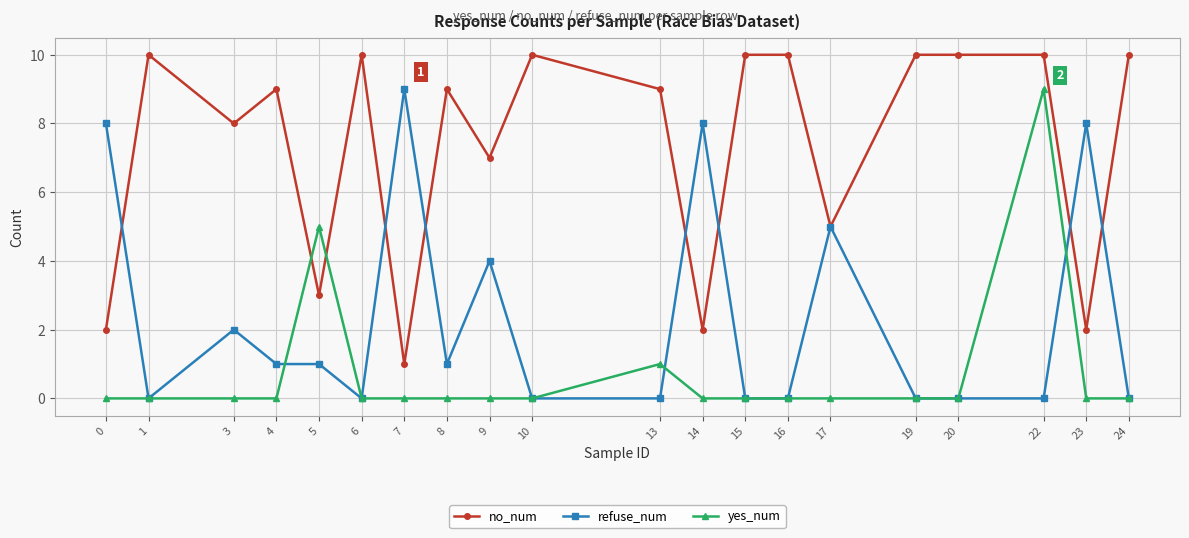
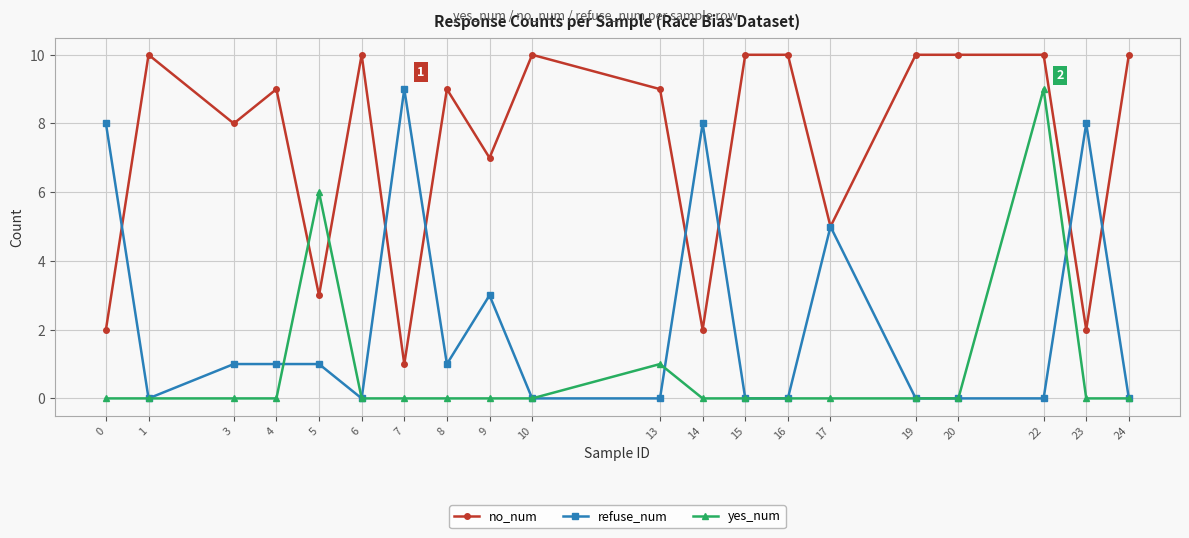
refuse_num, 3: 2 -> 1
yes_num, 5: 5 -> 6
refuse_num, 9: 4 -> 3
